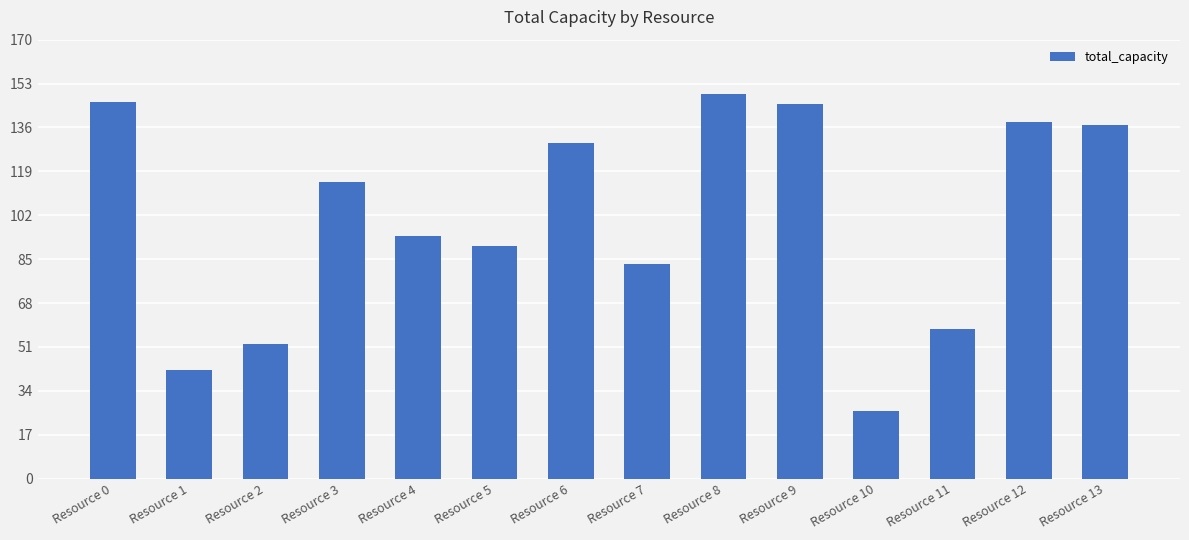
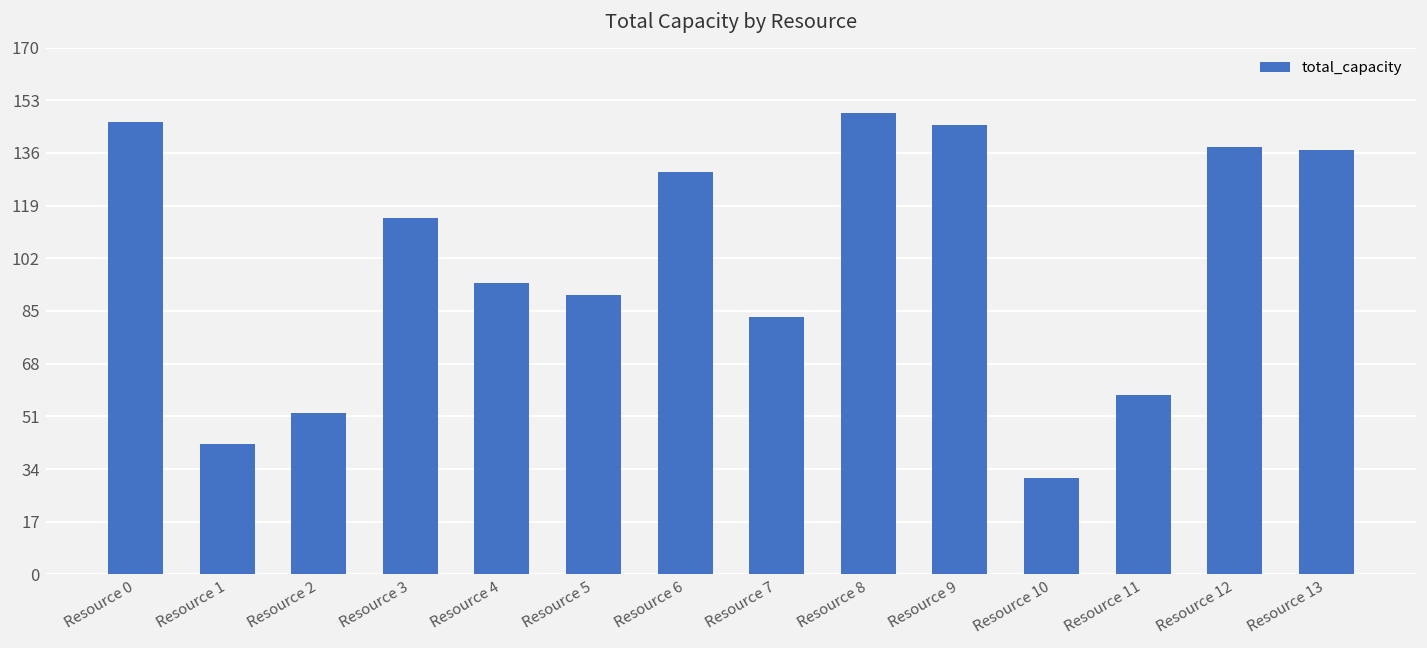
Resource 10: 26 -> 31
